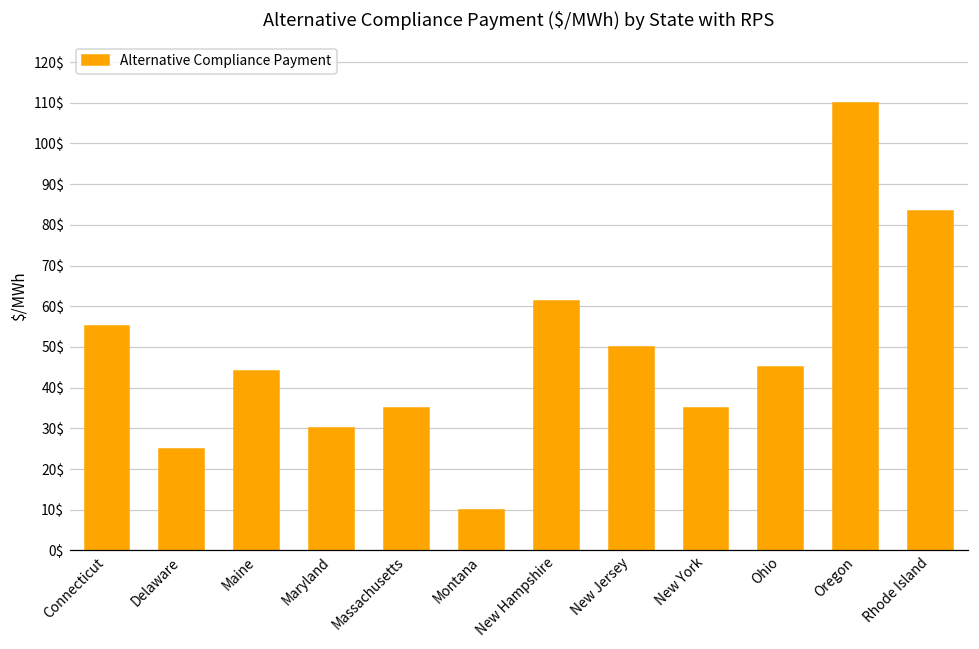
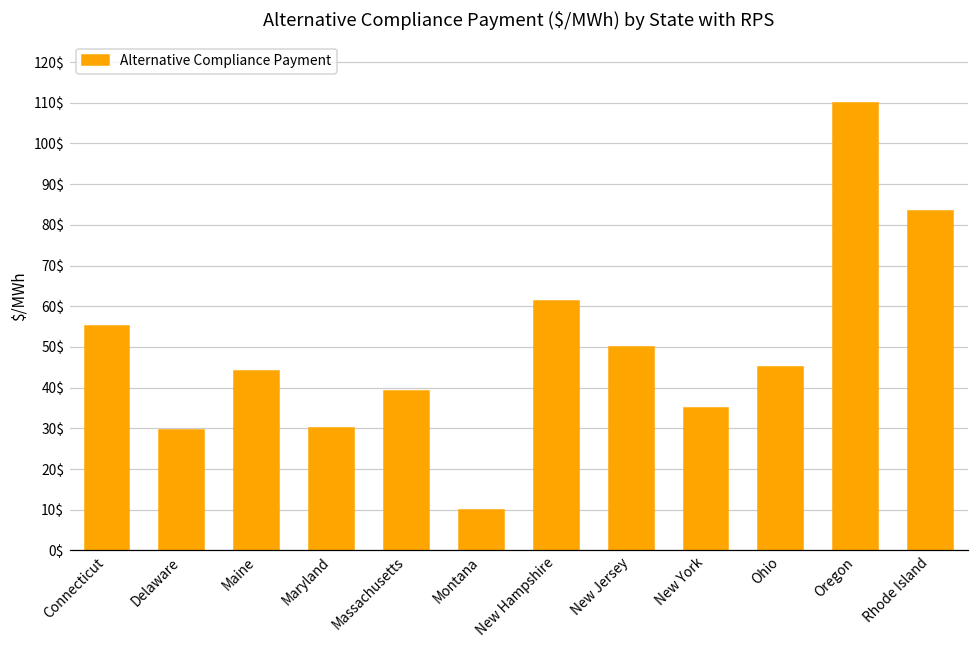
Delaware: 25$ -> 30$
Massachusetts: 35$ -> 39$
